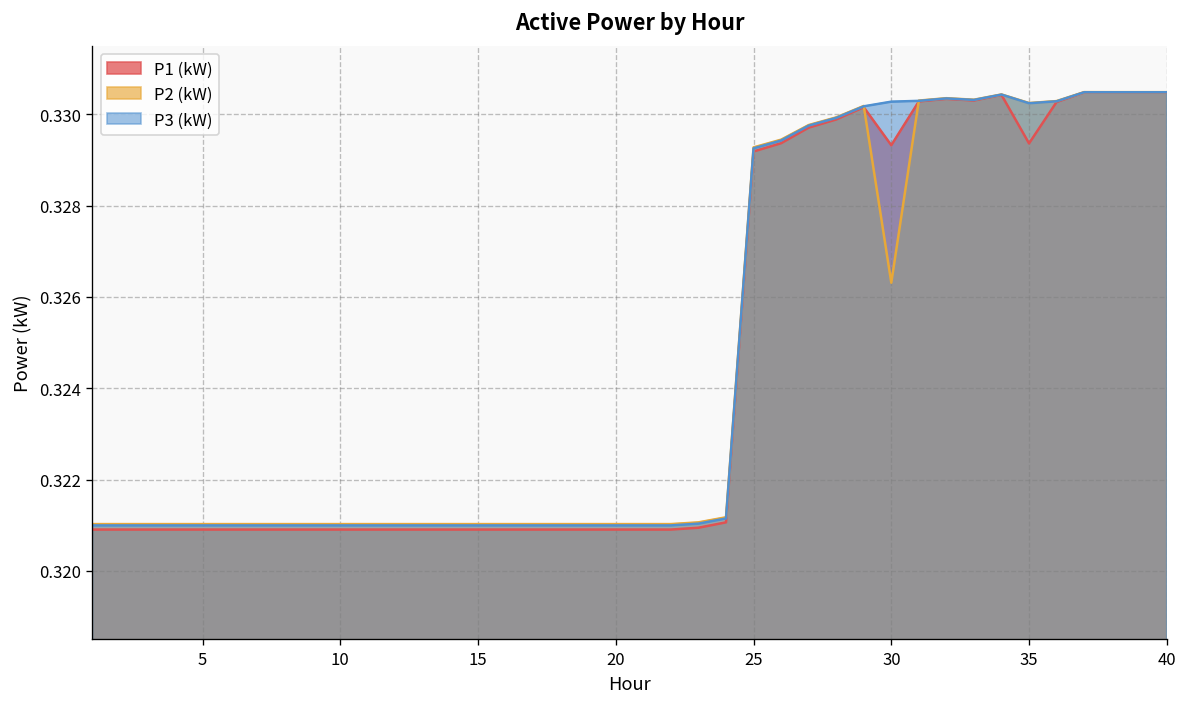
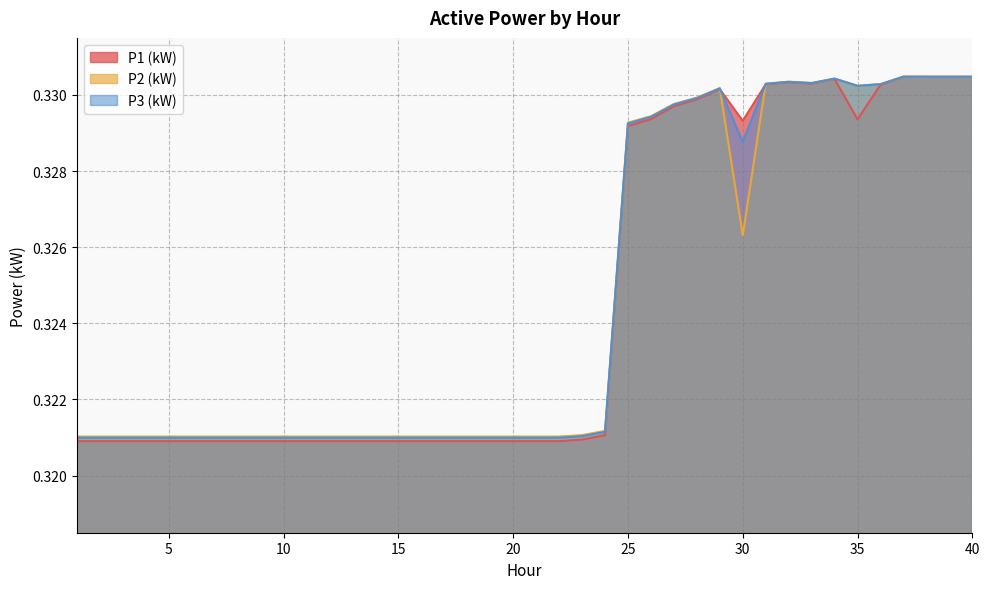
P3 (kW), 30: 0.3303 -> 0.3288
